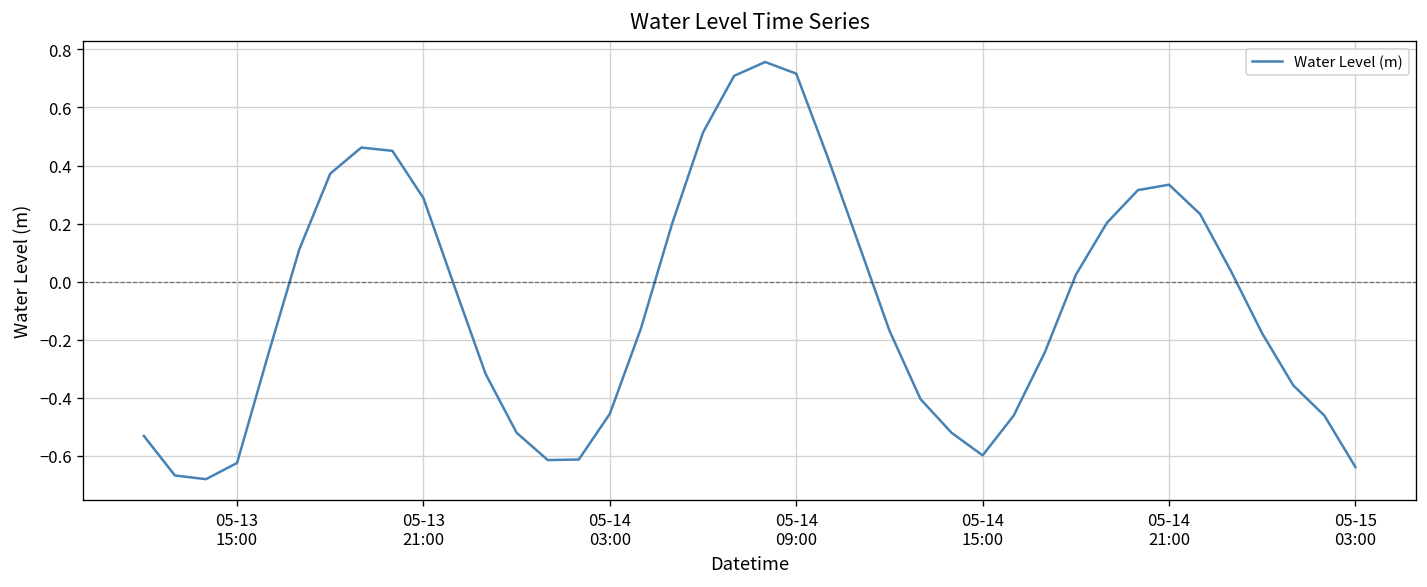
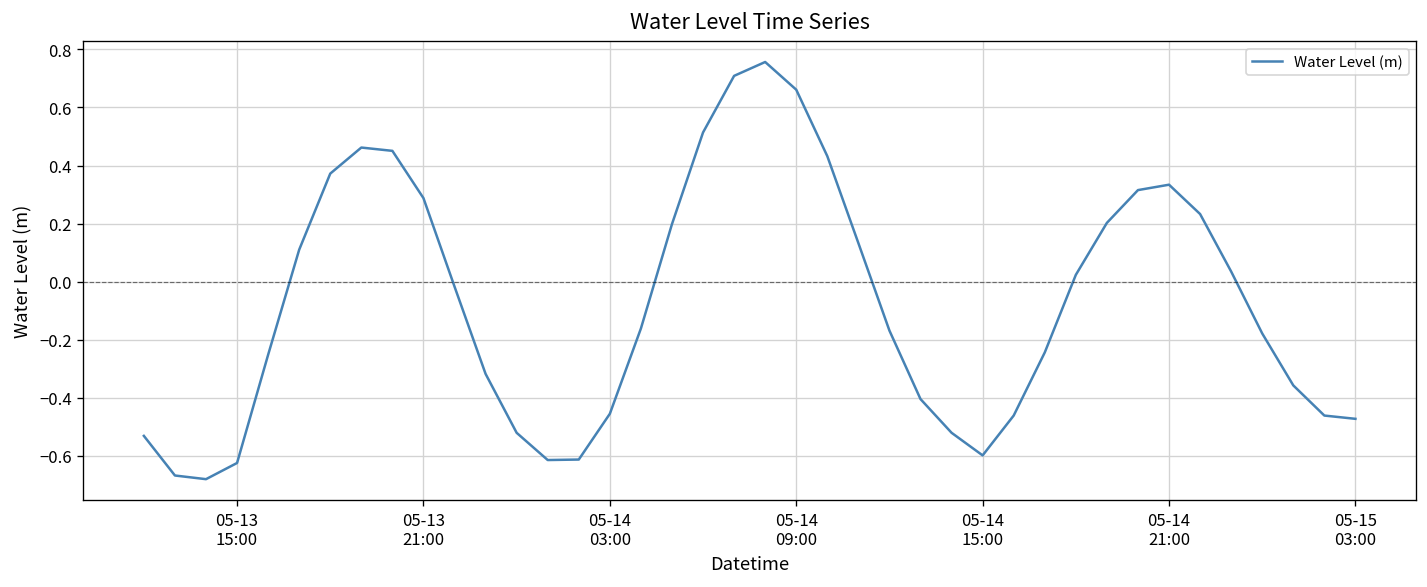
05-14 09:00: 0.72 -> 0.66
05-15 03:00: -0.64 -> -0.47
